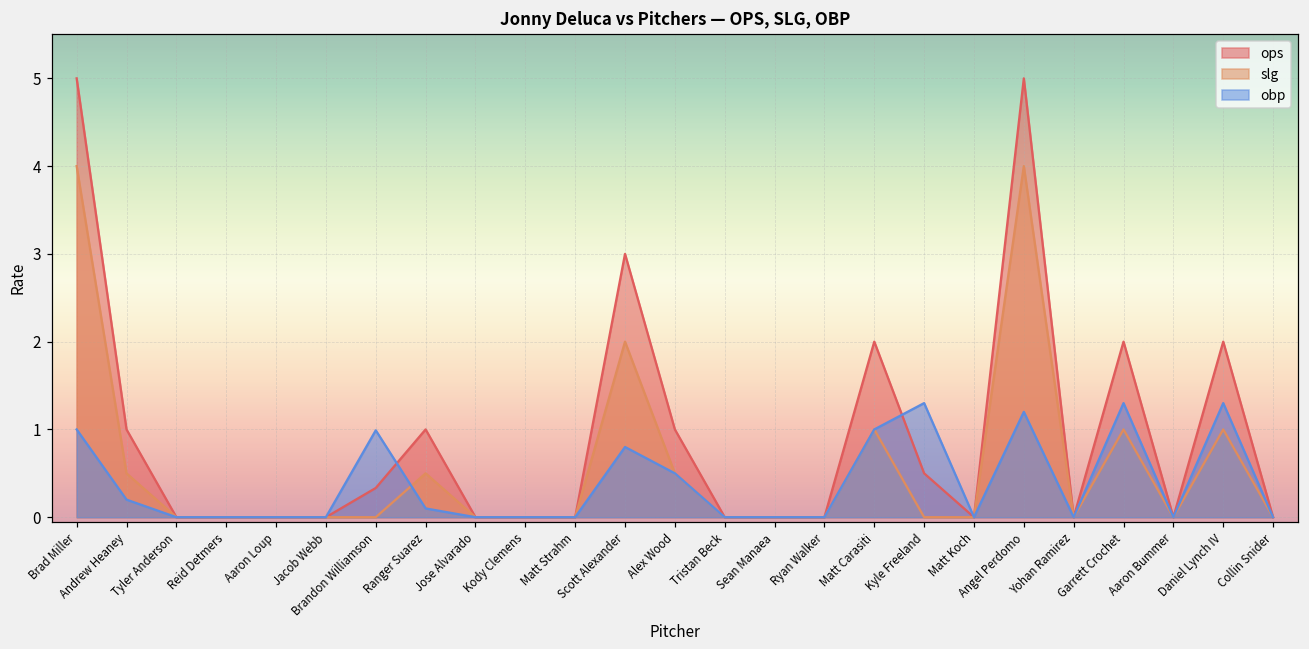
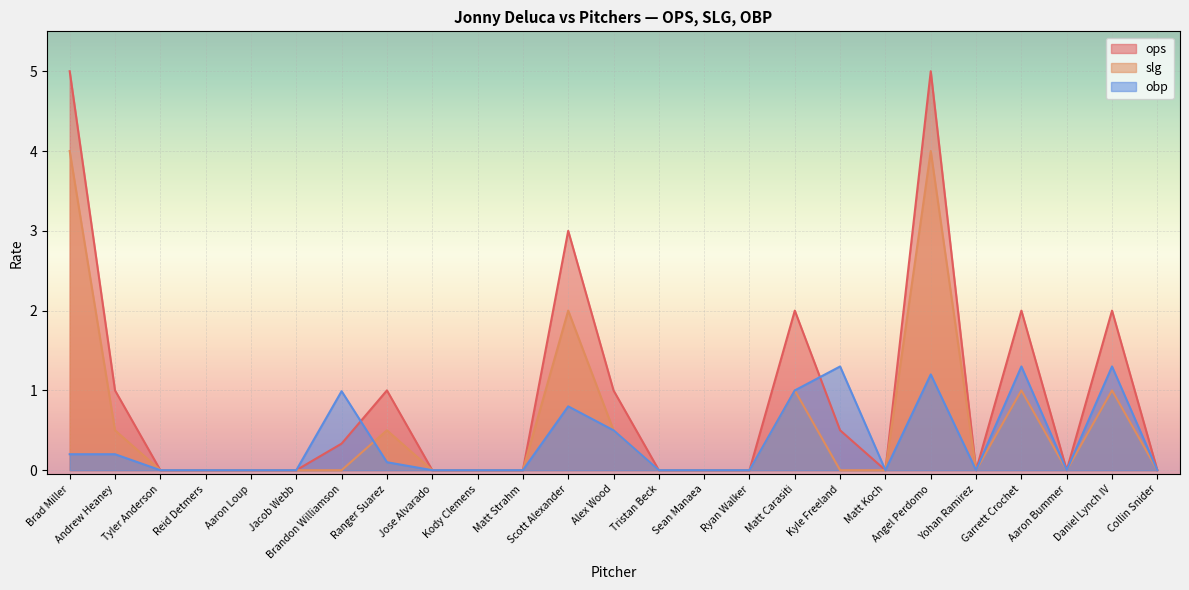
obp, Brad Miller: 1.0 -> 0.2
